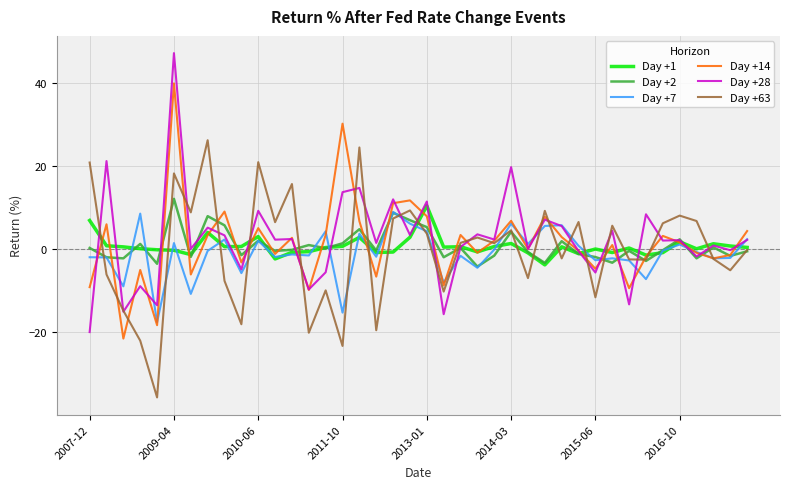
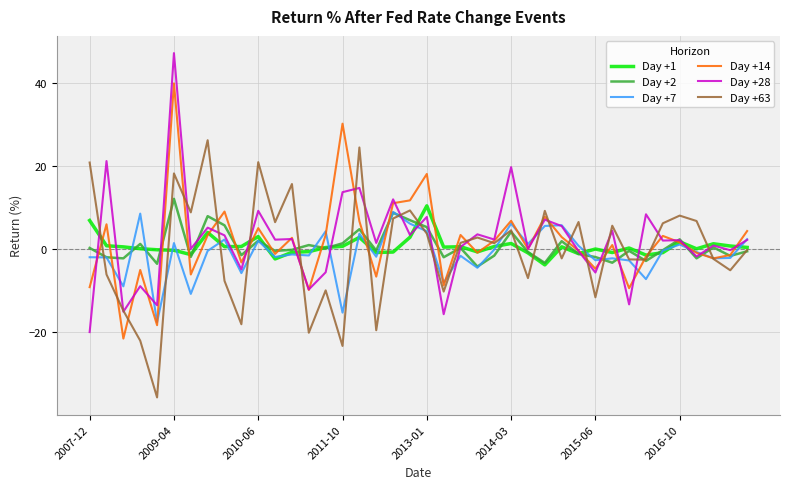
Day +14, 2013-01: 8 -> 18
Day +28, 2013-01: 11 -> 8
